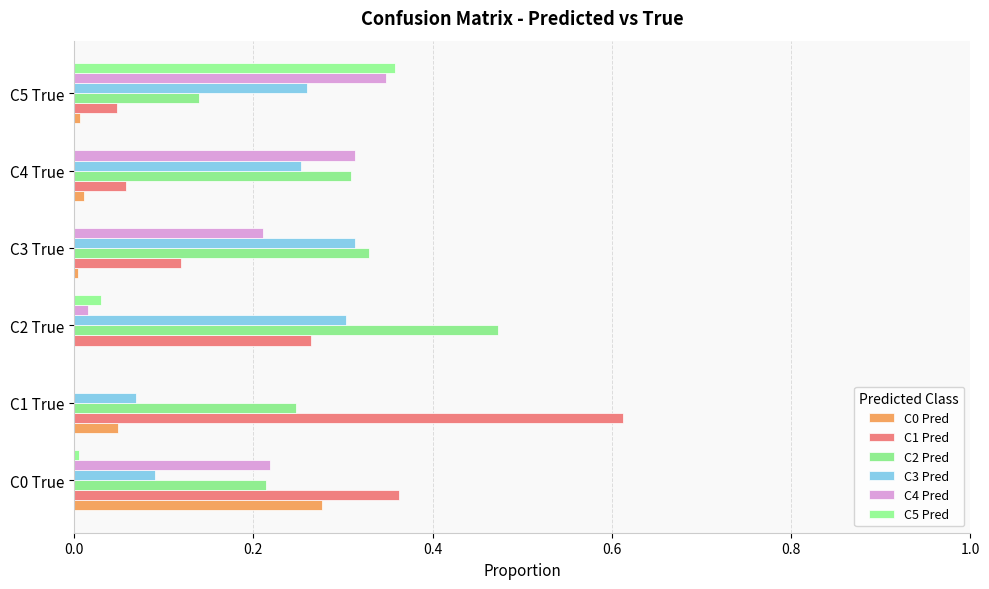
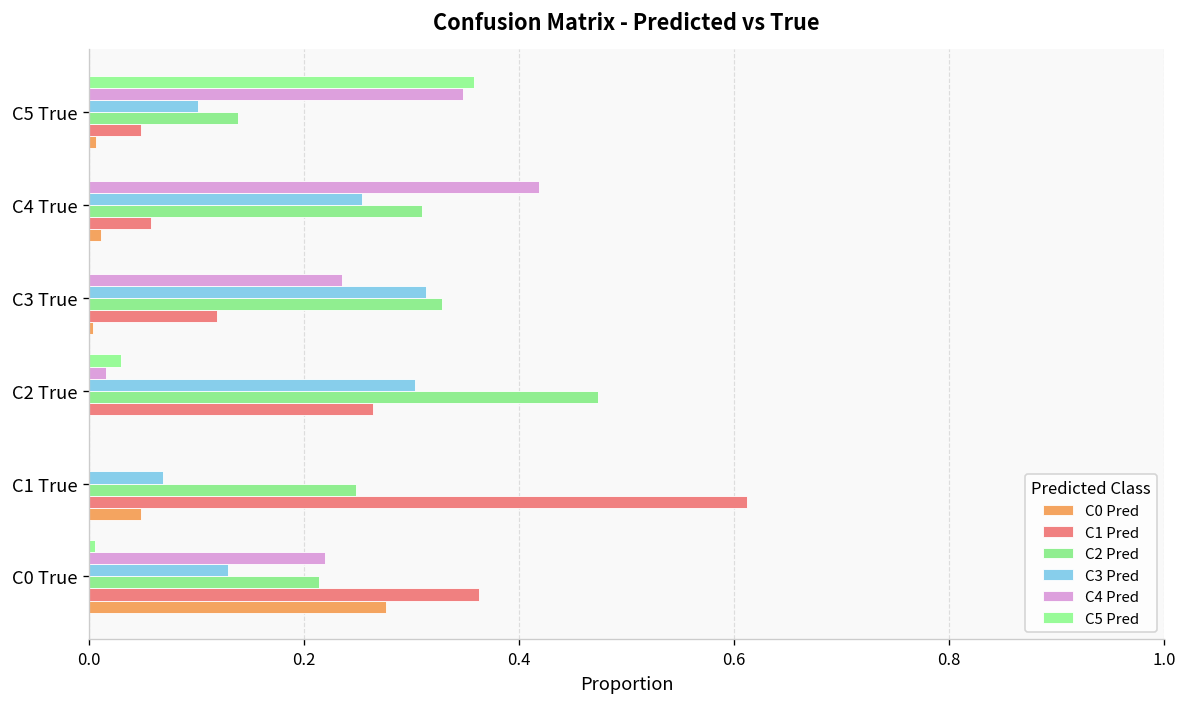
C3 Pred, C5 True: 0.26 -> 0.10
C4 Pred, C4 True: 0.31 -> 0.42
C4 Pred, C3 True: 0.21 -> 0.24
C3 Pred, C0 True: 0.09 -> 0.13
